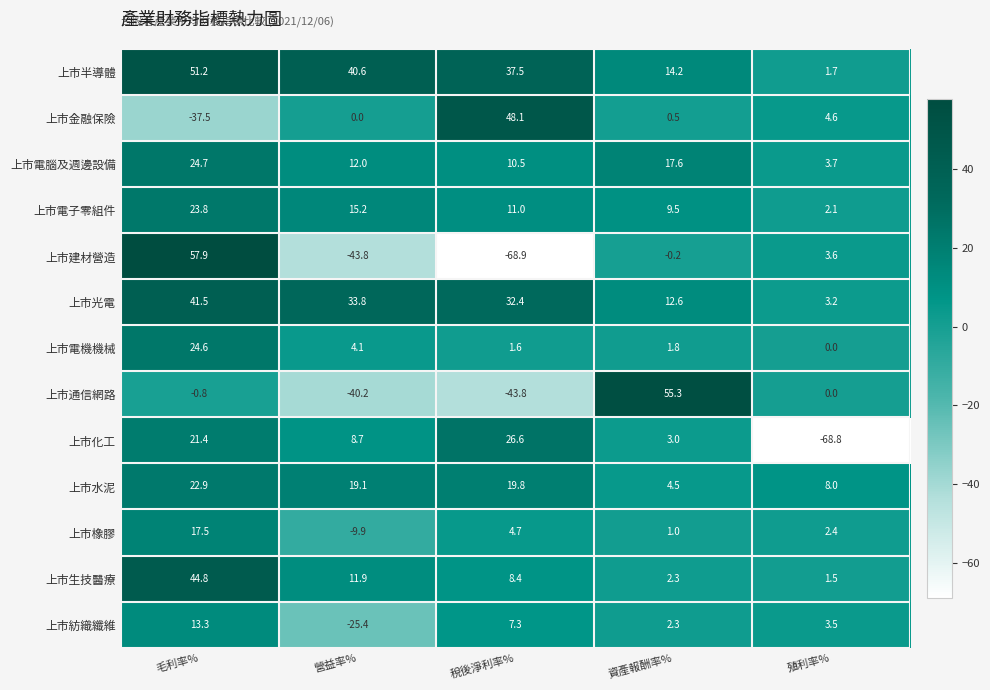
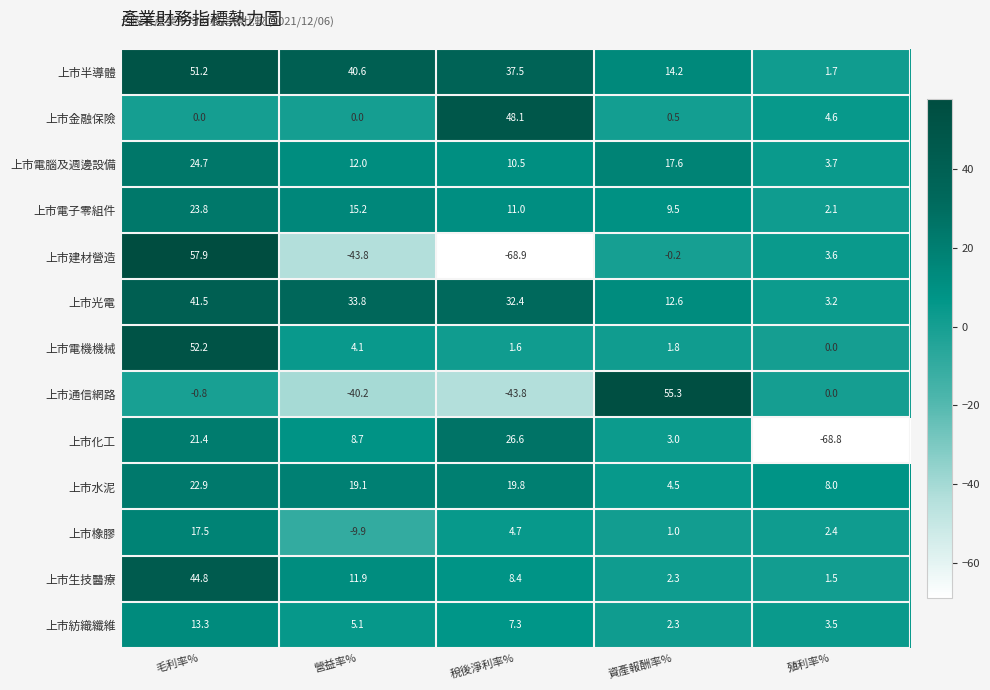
上市金融保險, 毛利率%: -37.5 -> 0.0
上市電機機械, 毛利率%: 24.6 -> 52.2
上市紡織纖維, 營益率%: -25.4 -> 5.1
